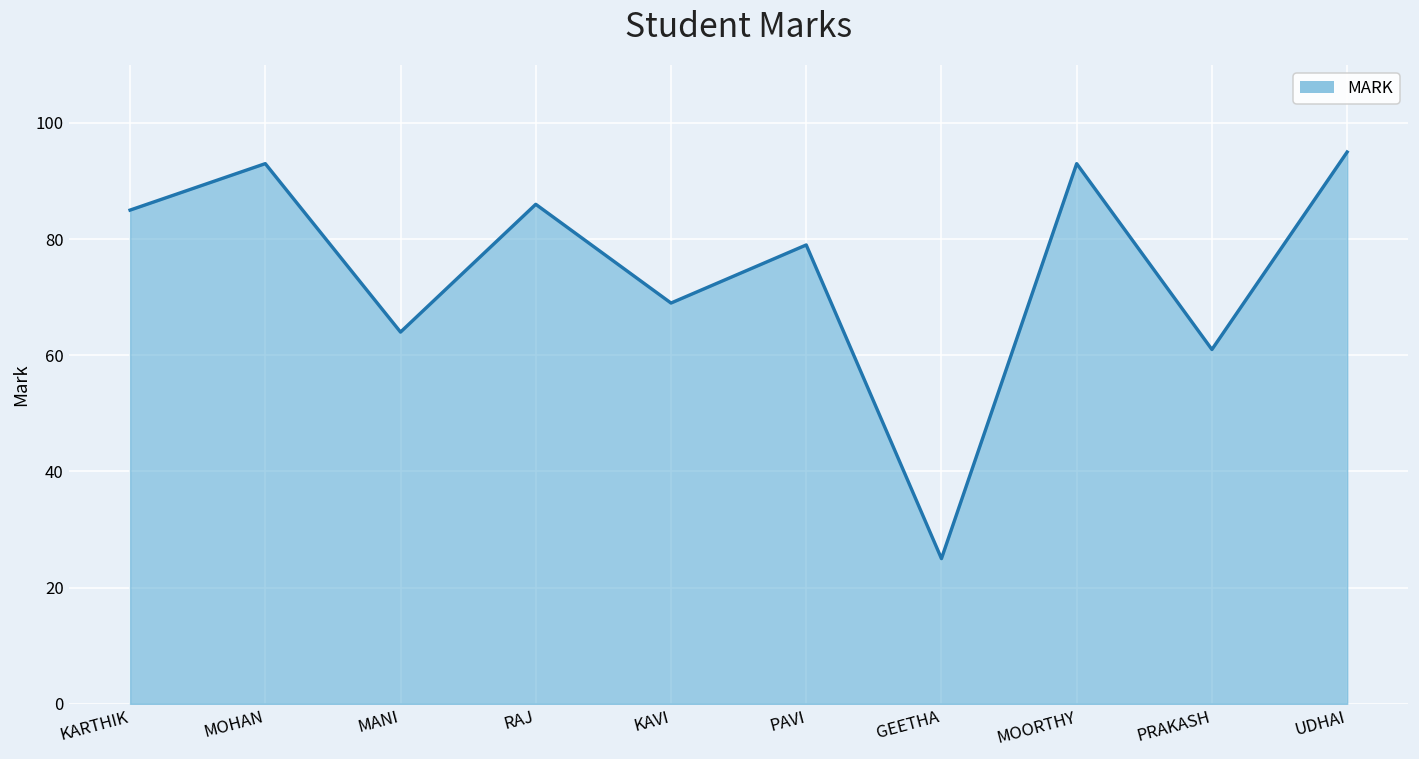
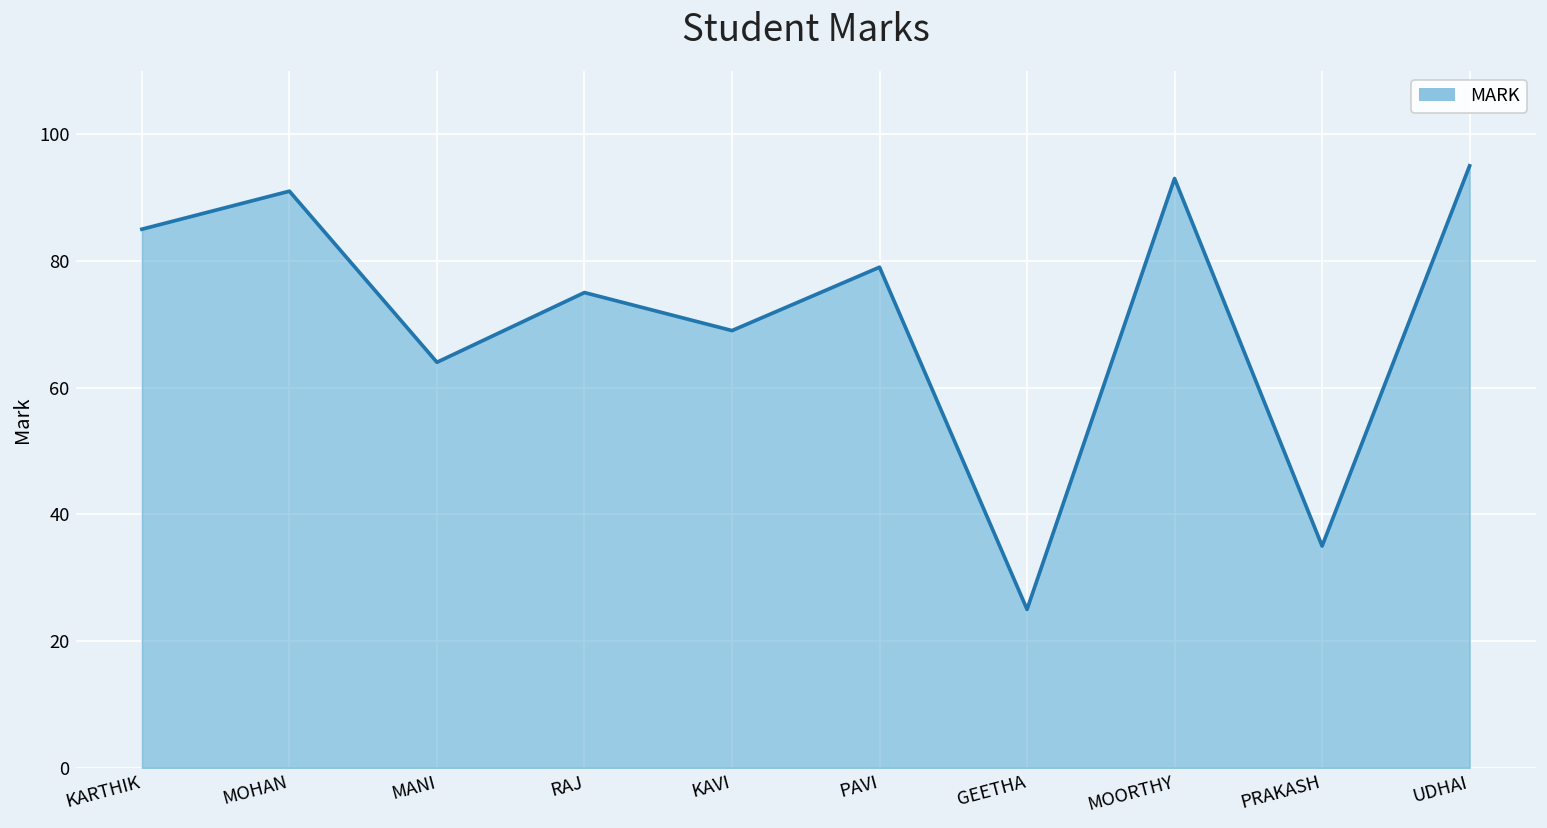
MOHAN: 93 -> 91
RAJ: 86 -> 75
PRAKASH: 61 -> 35
